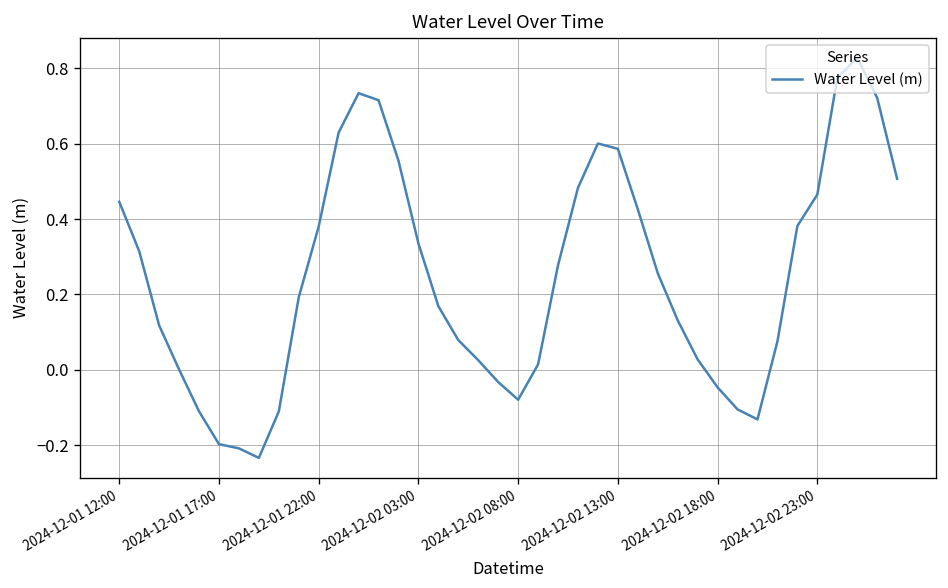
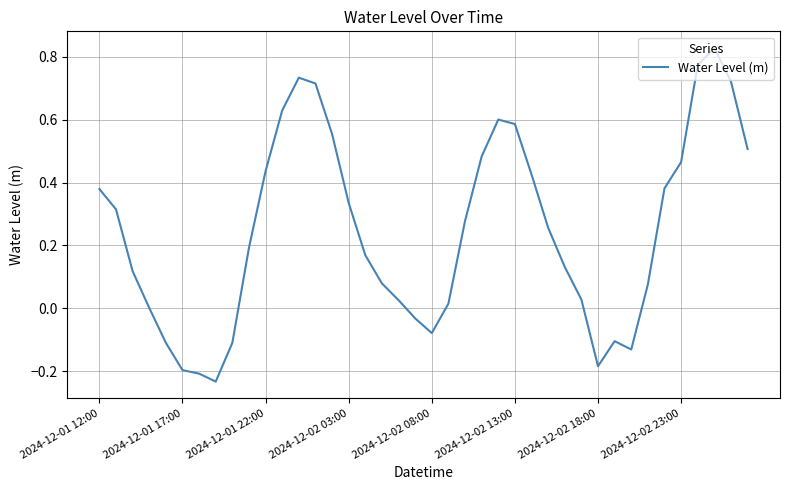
2024-12-01 12:00: 0.45 -> 0.38
2024-12-01 22:00: 0.38 -> 0.44
2024-12-02 18:00: -0.05 -> -0.18
